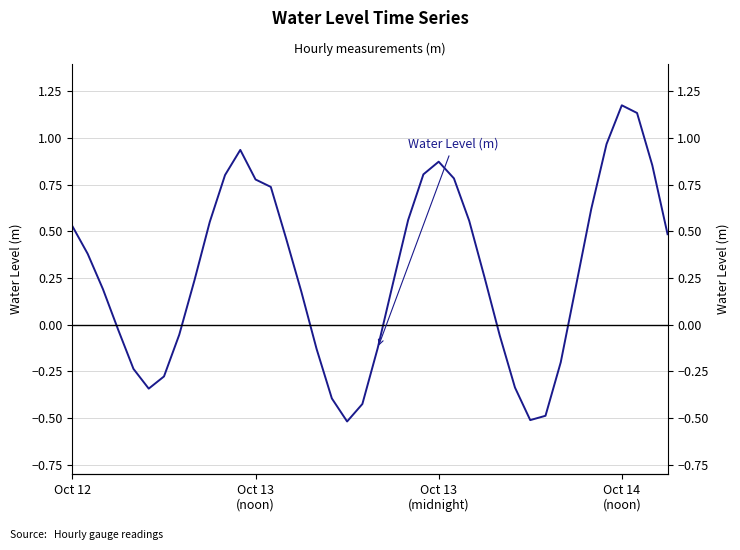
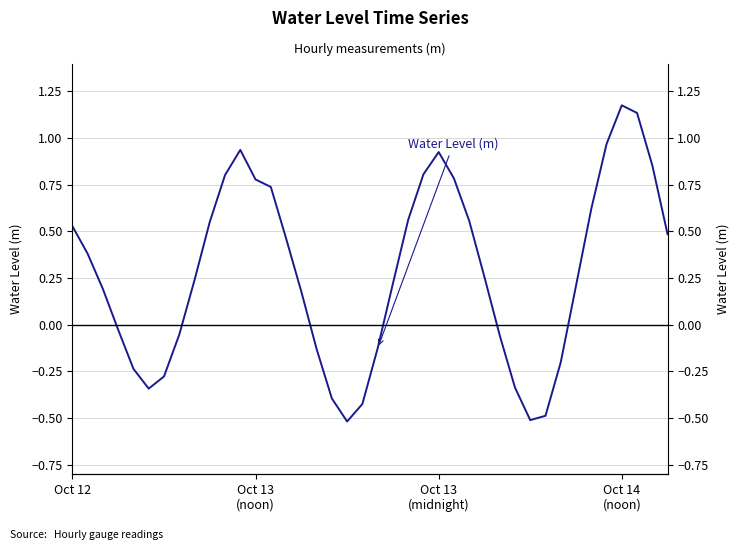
Oct 13 (midnight): 0.87 -> 0.93
